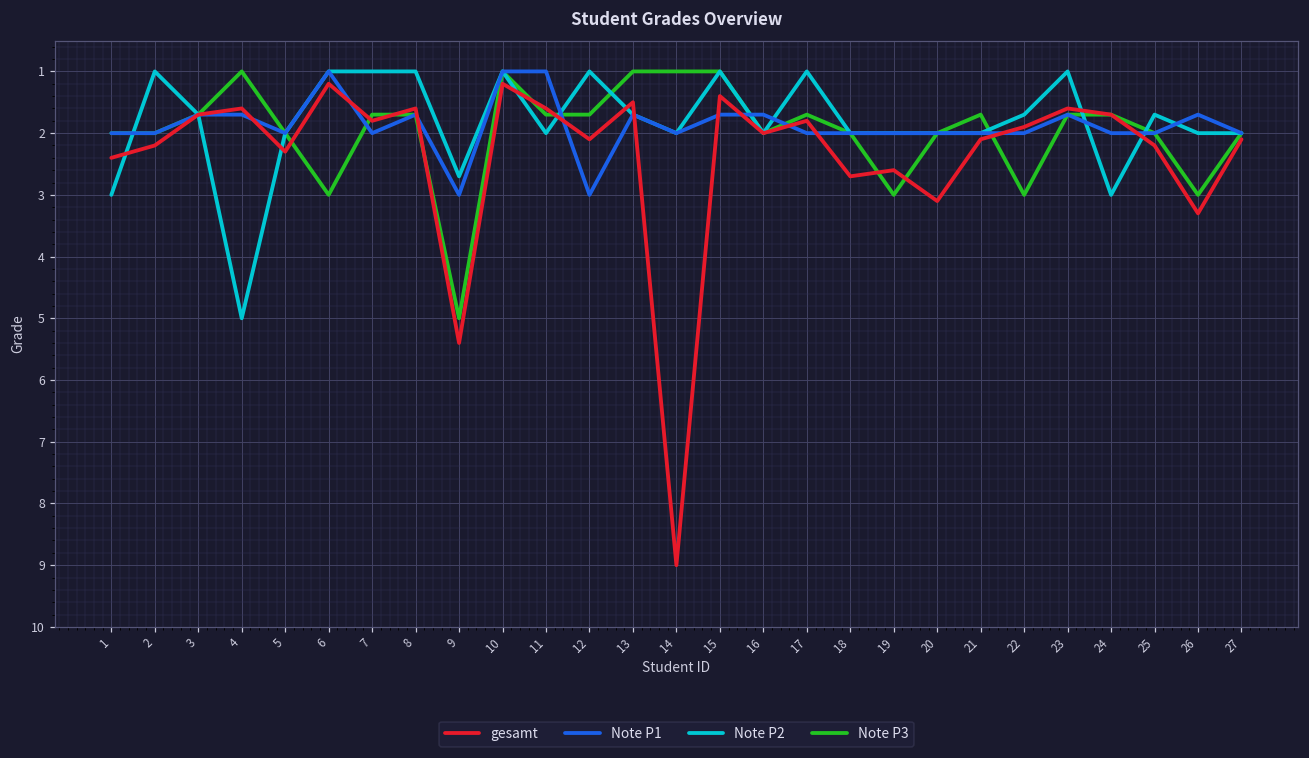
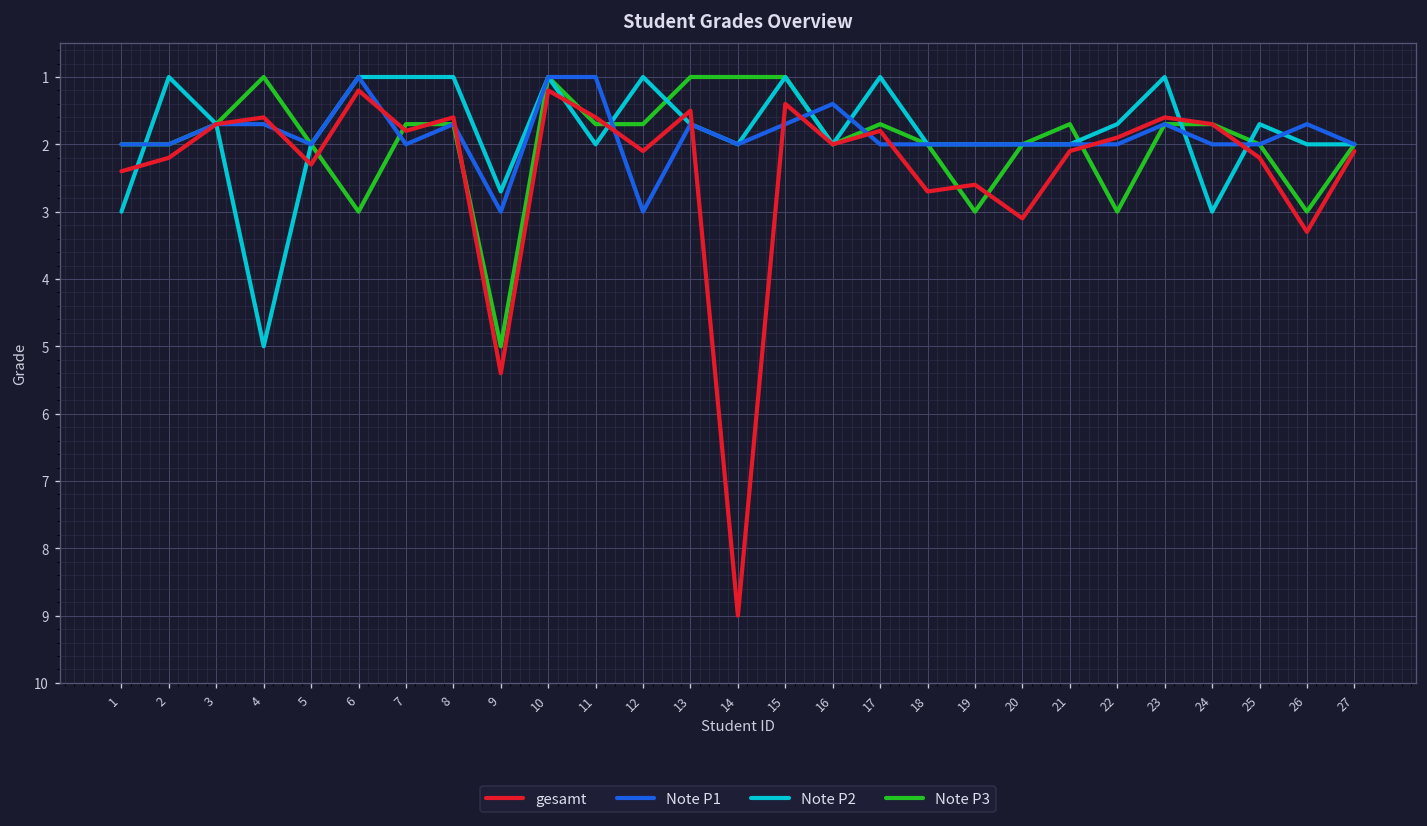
Note P1, 16: 1.7 -> 1.4
